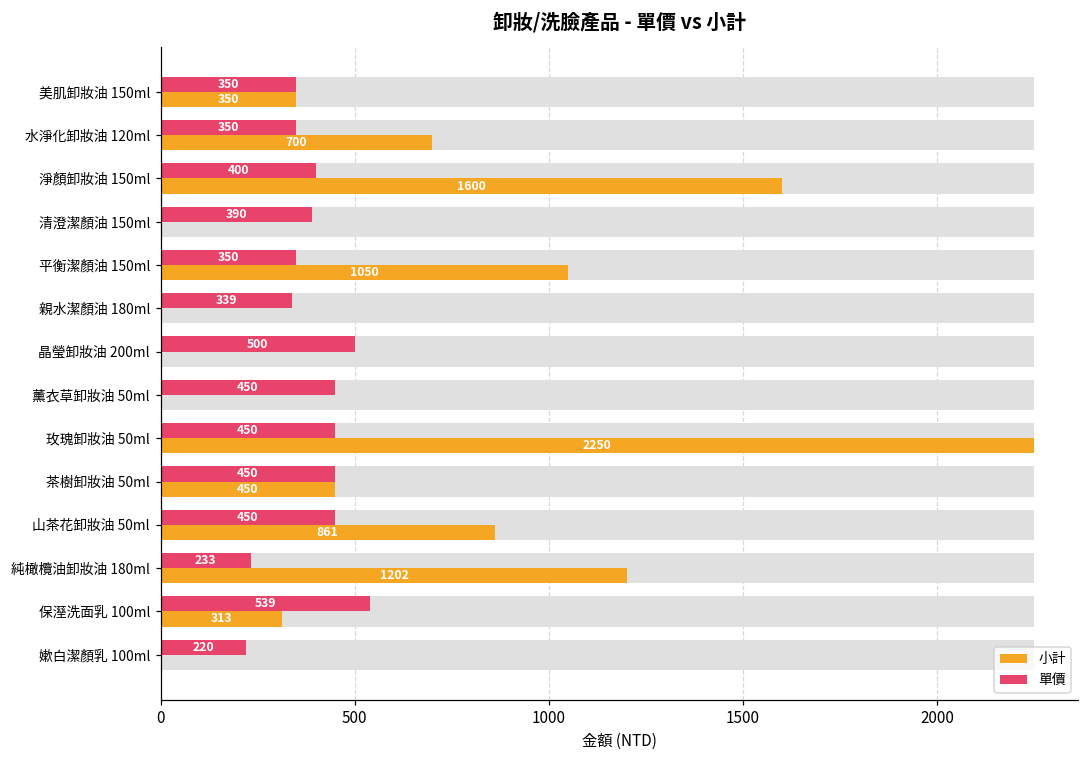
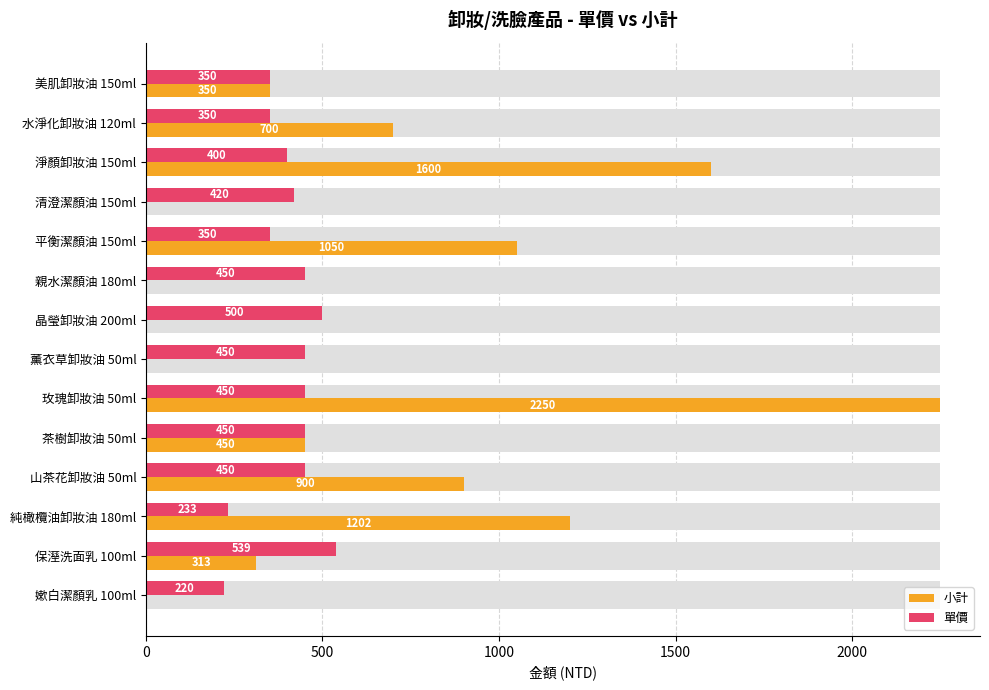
單價, 清澄潔顏油 150ml: 390 -> 420
單價, 親水潔顏油 180ml: 339 -> 450
小計, 山茶花卸妝油 50ml: 861 -> 900
